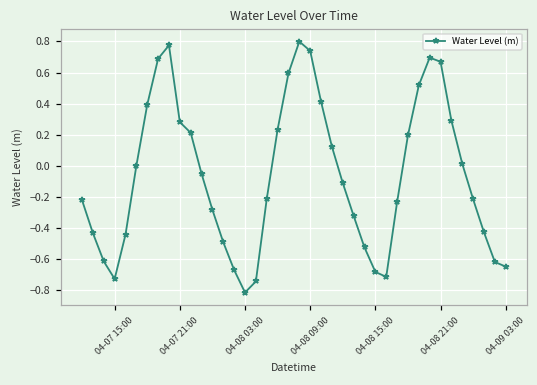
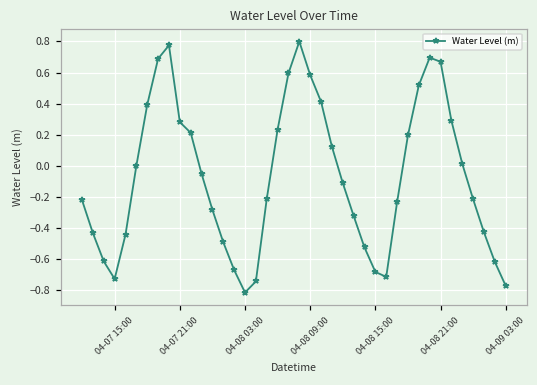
04-08 09:00: 0.74 -> 0.58
04-09 03:00: -0.65 -> -0.77
